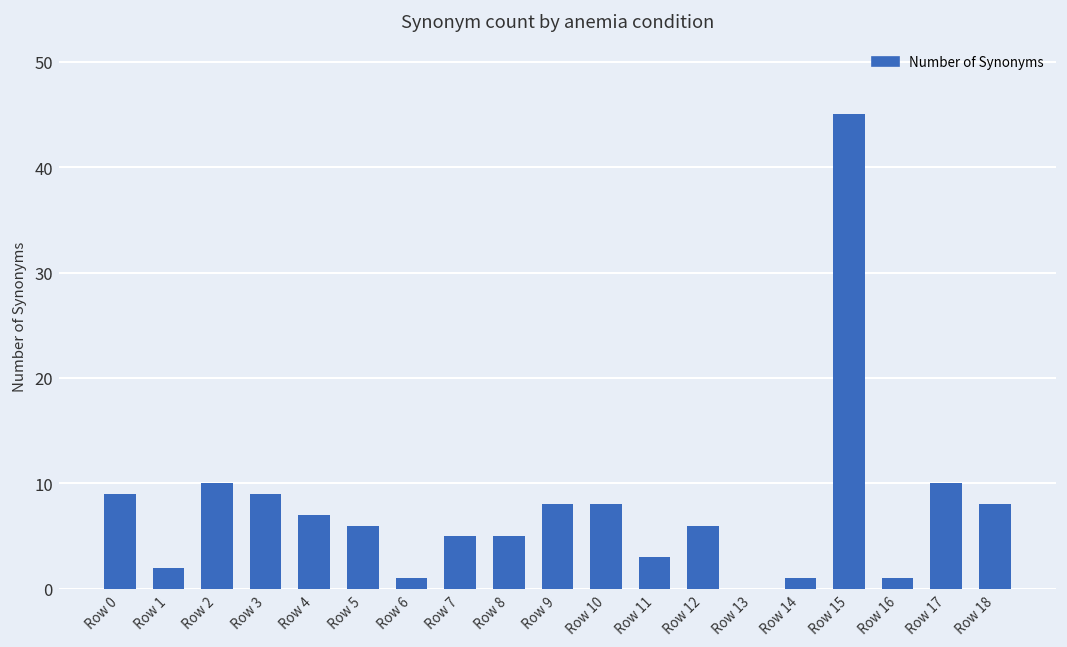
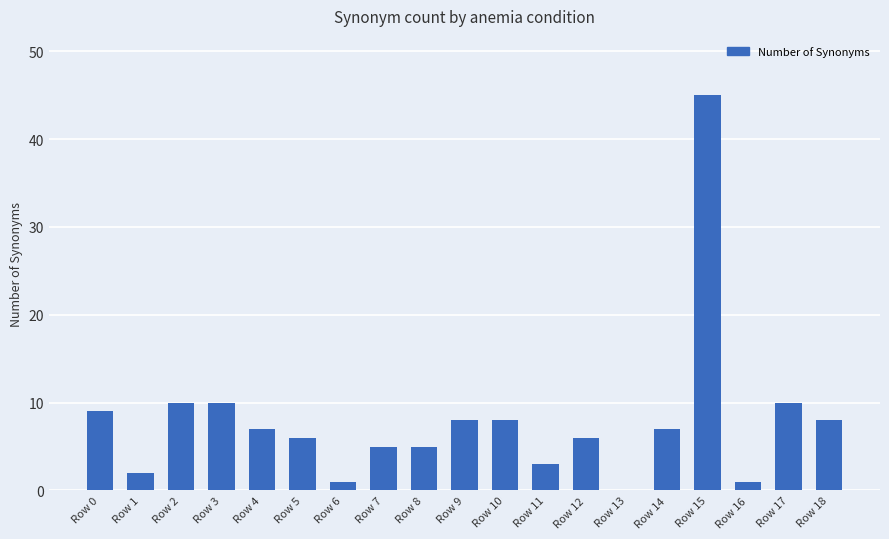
Row 3: 9 -> 10
Row 14: 1 -> 7
